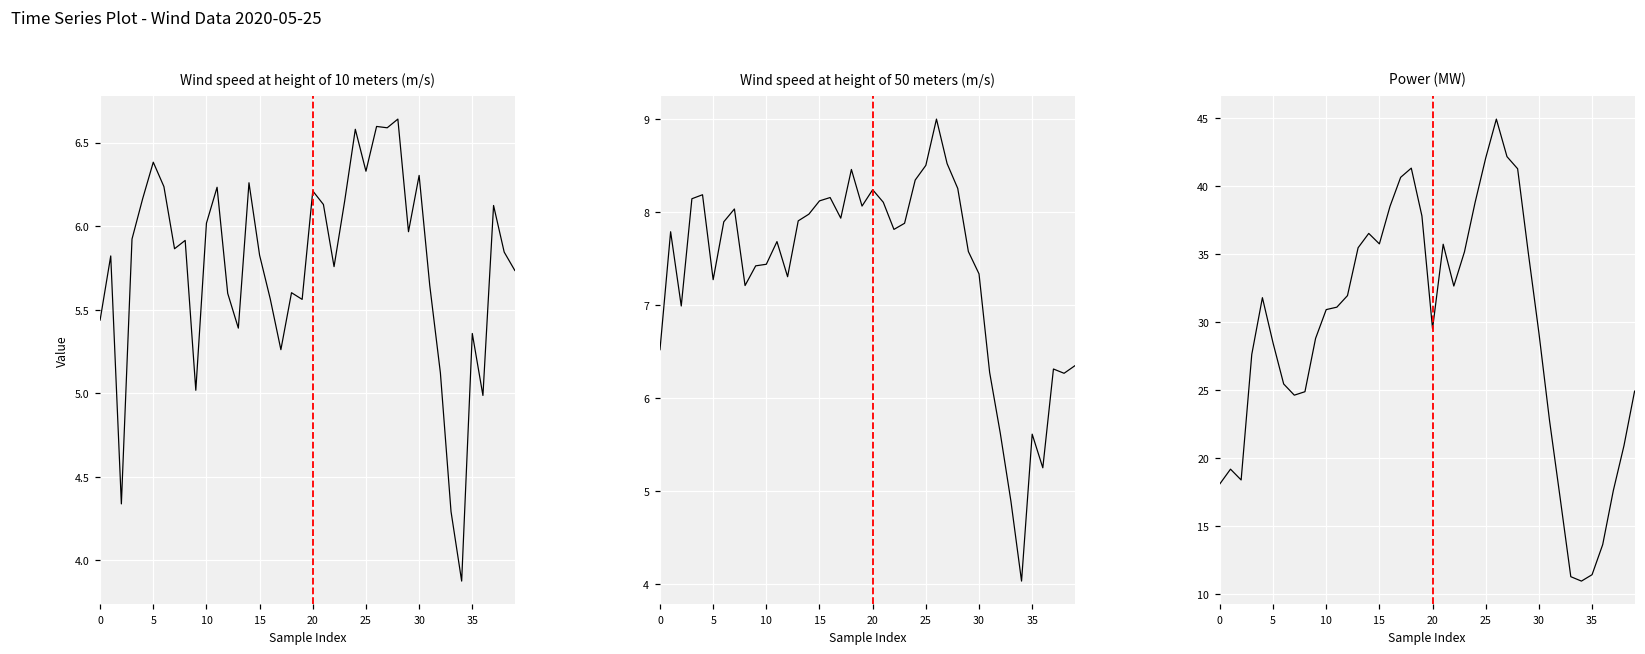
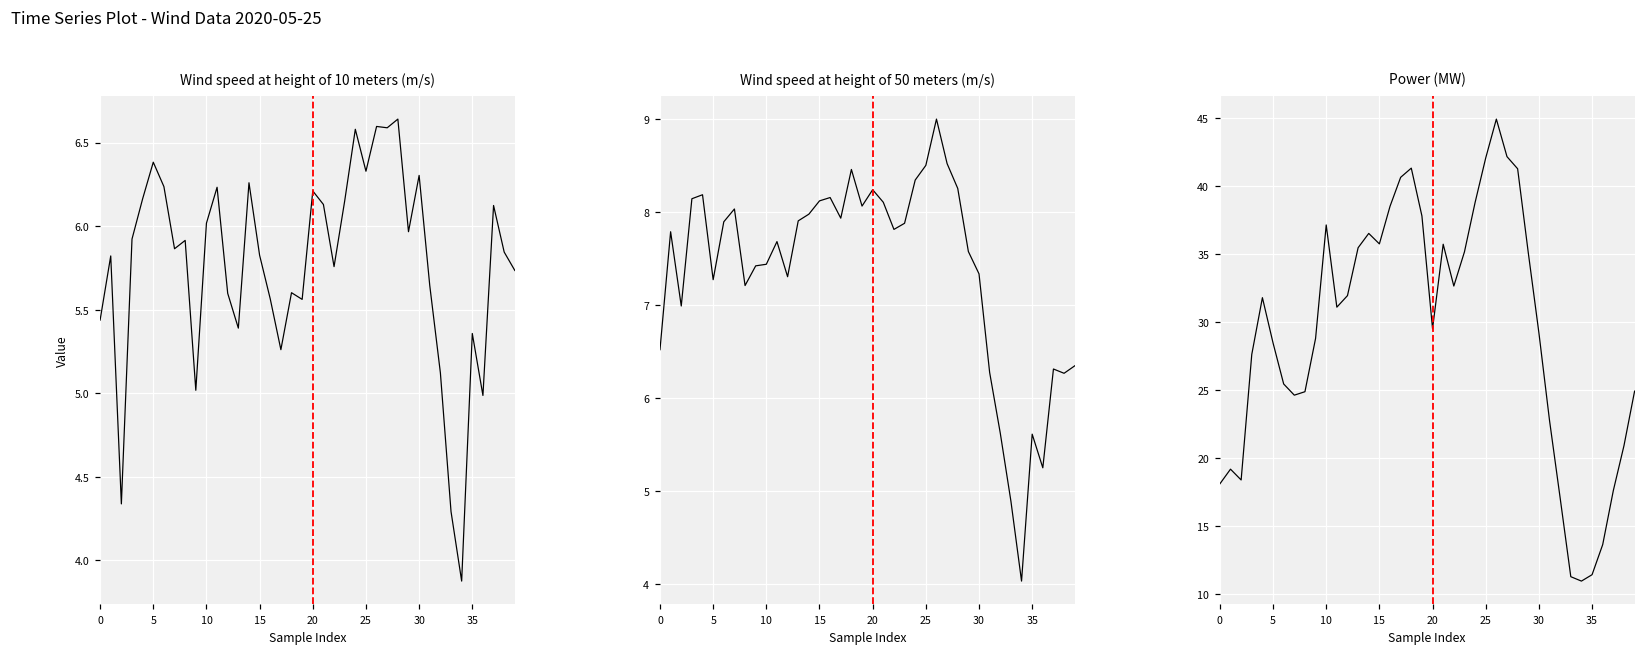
Power (MW), 10: 30.9 -> 37.2
